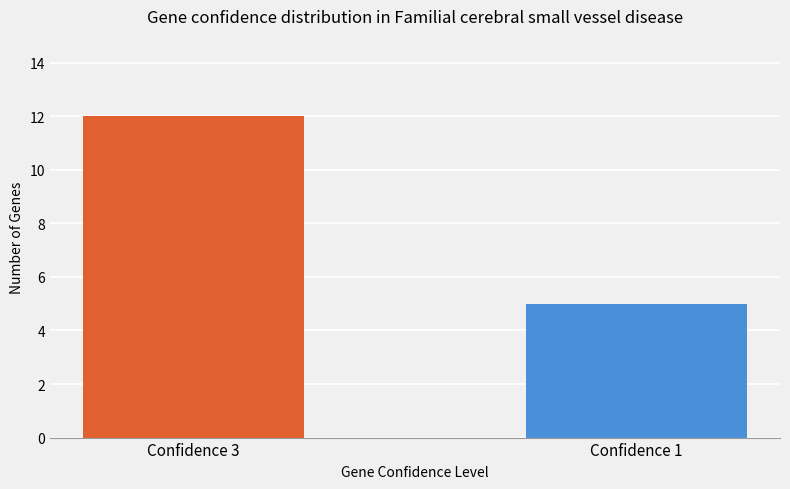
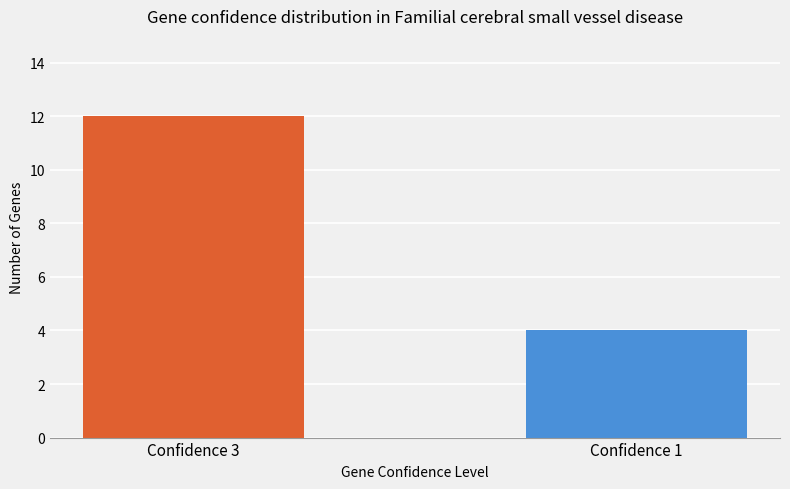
Confidence 1: 5 -> 4
